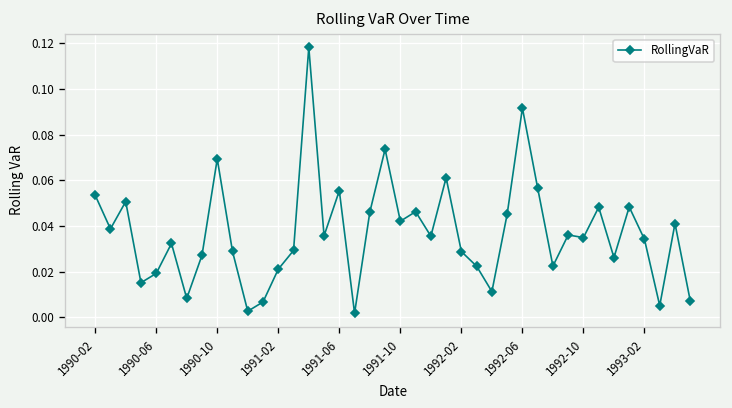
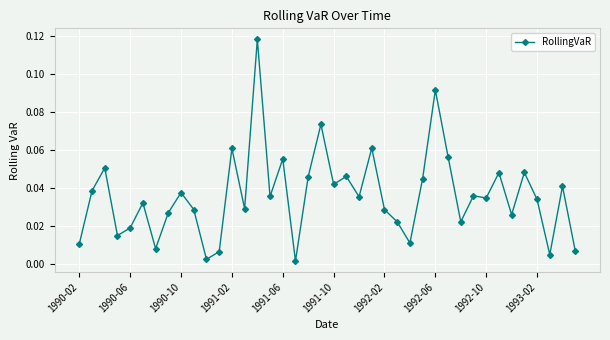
1990-02: 0.053 -> 0.011
1990-10: 0.069 -> 0.038
1991-02: 0.021 -> 0.061
